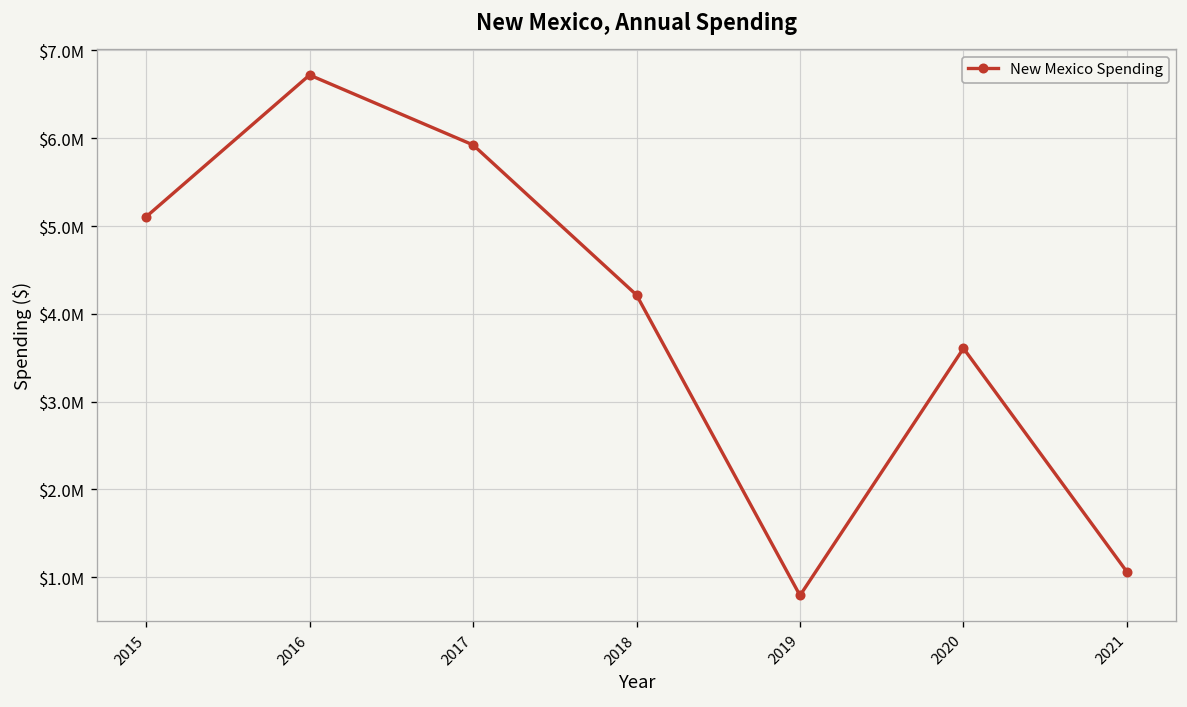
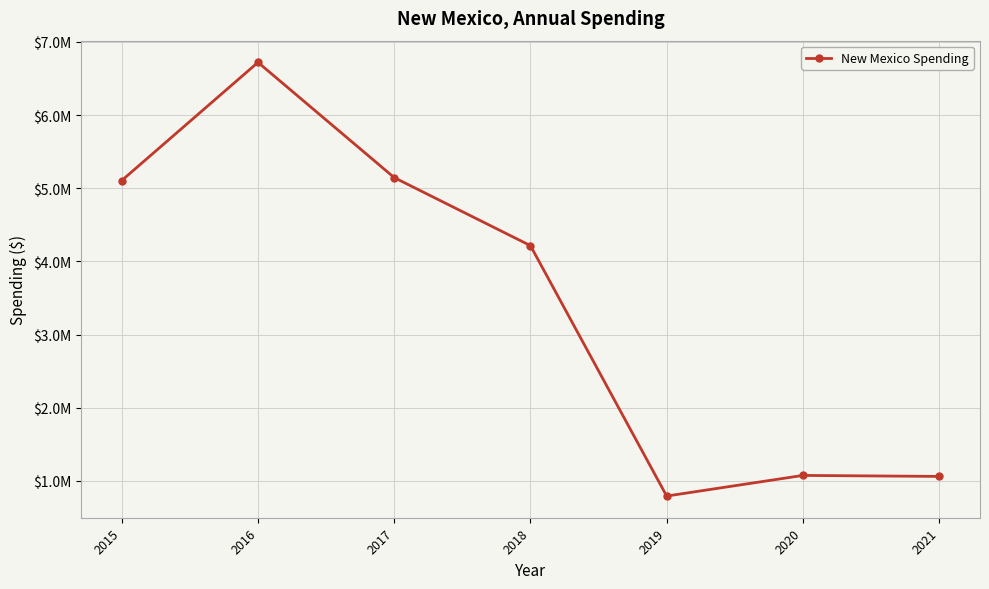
2017: $5900000 -> $5100000
2020: $3600000 -> $1100000
